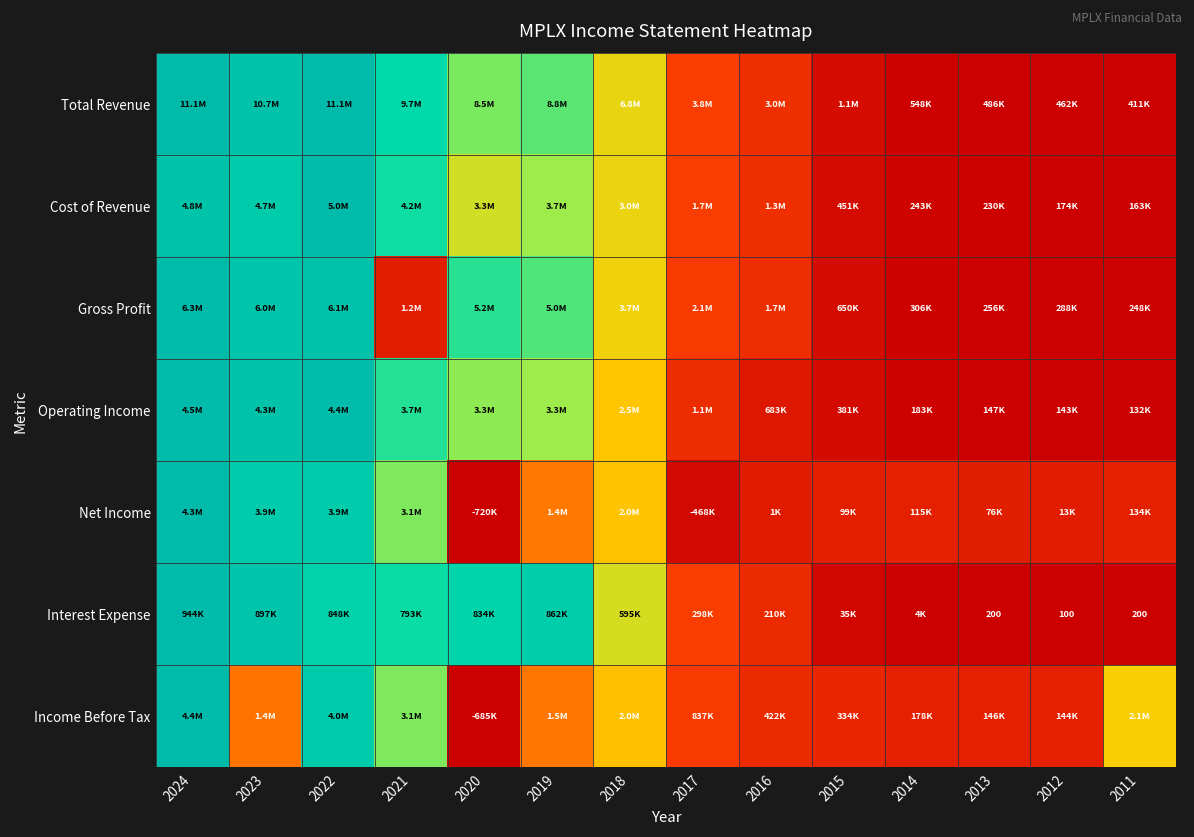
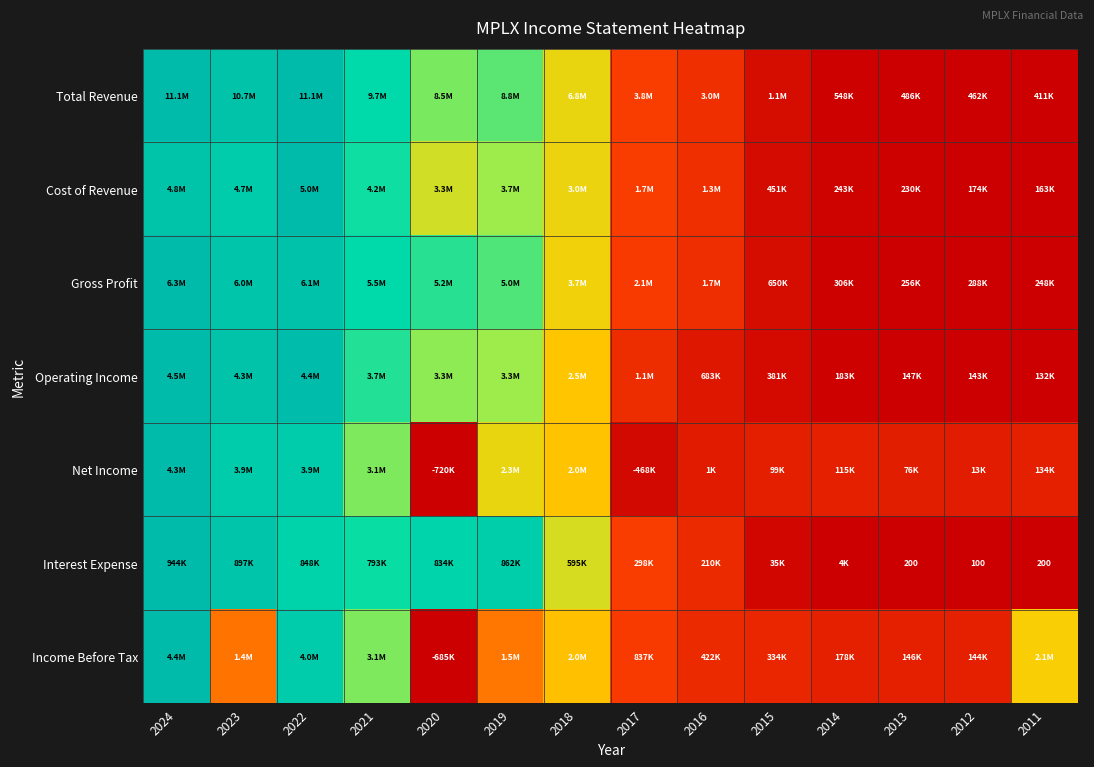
Gross Profit, 2021: 1.2M -> 5.5M
Net Income, 2019: 1.4M -> 2.3M
